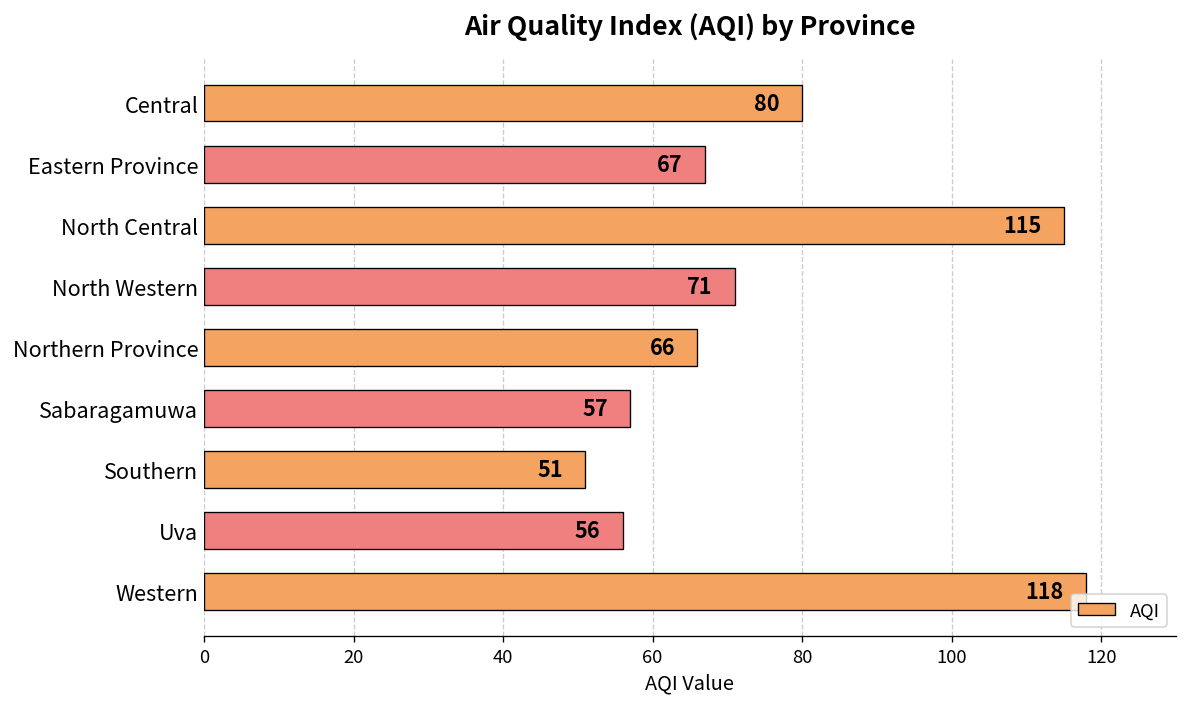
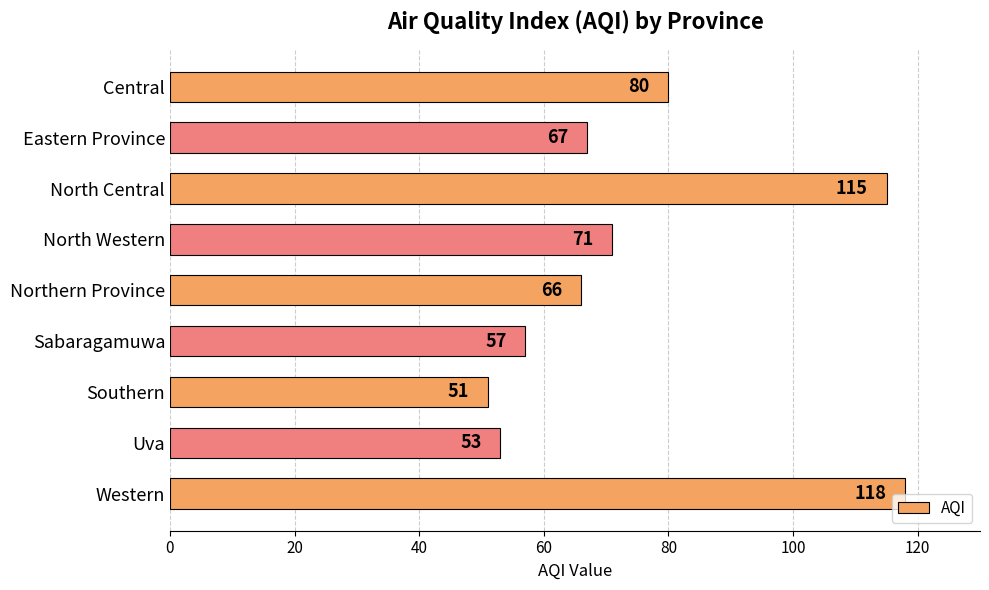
Uva: 56 -> 53
